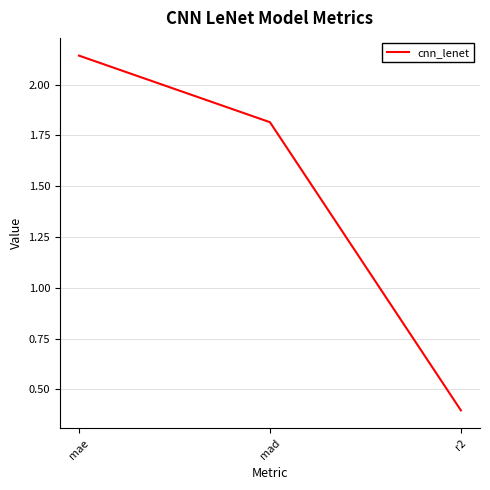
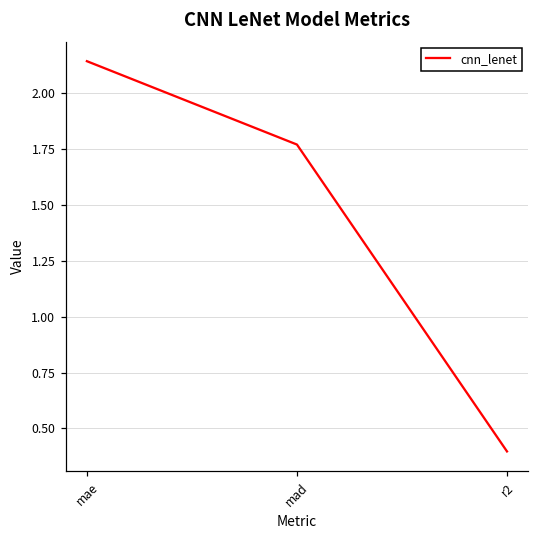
mad: 1.82 -> 1.77
